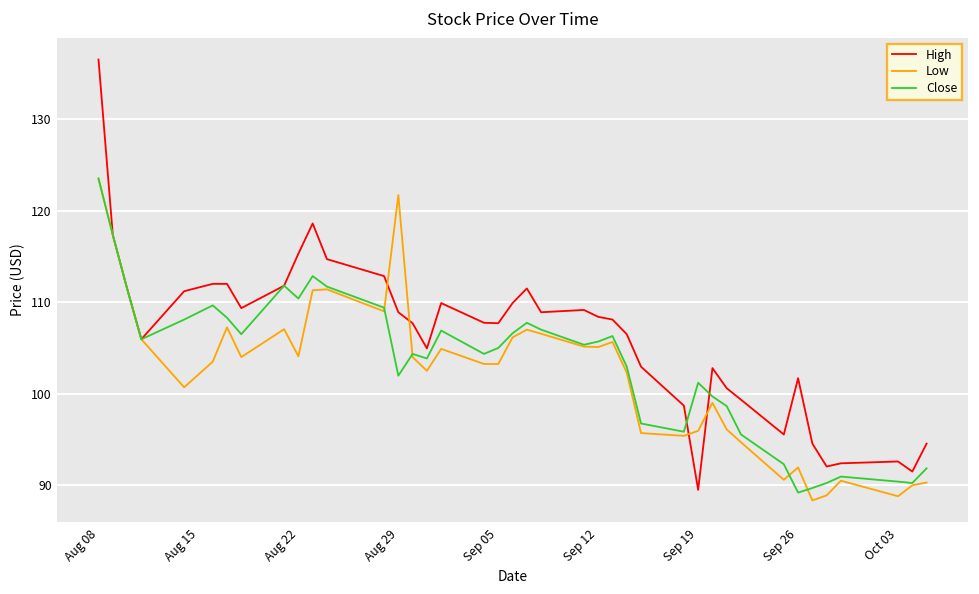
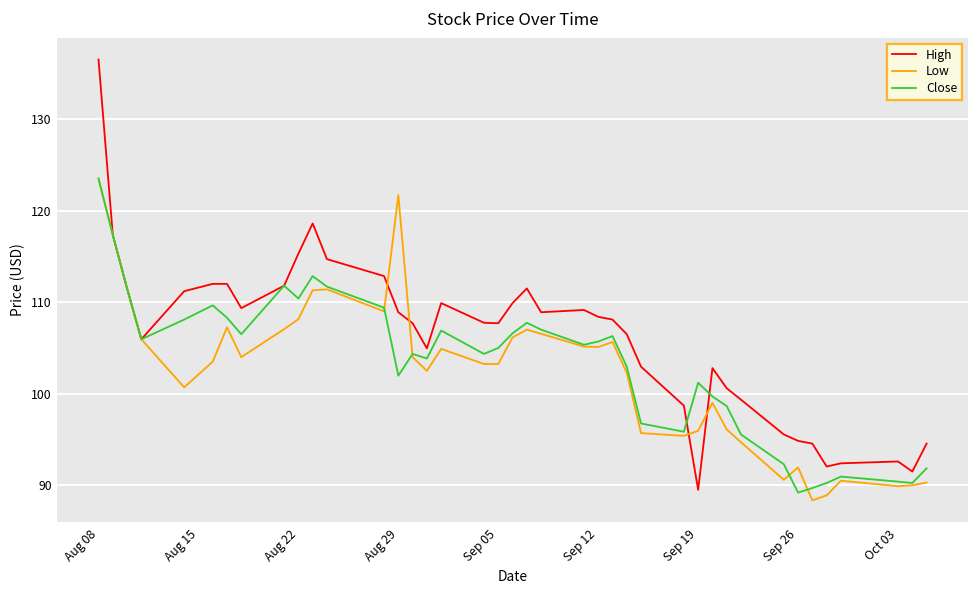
Low, Aug 22: 104 -> 108
High, Sep 26: 102 -> 95
Low, Oct 03: 89 -> 90
